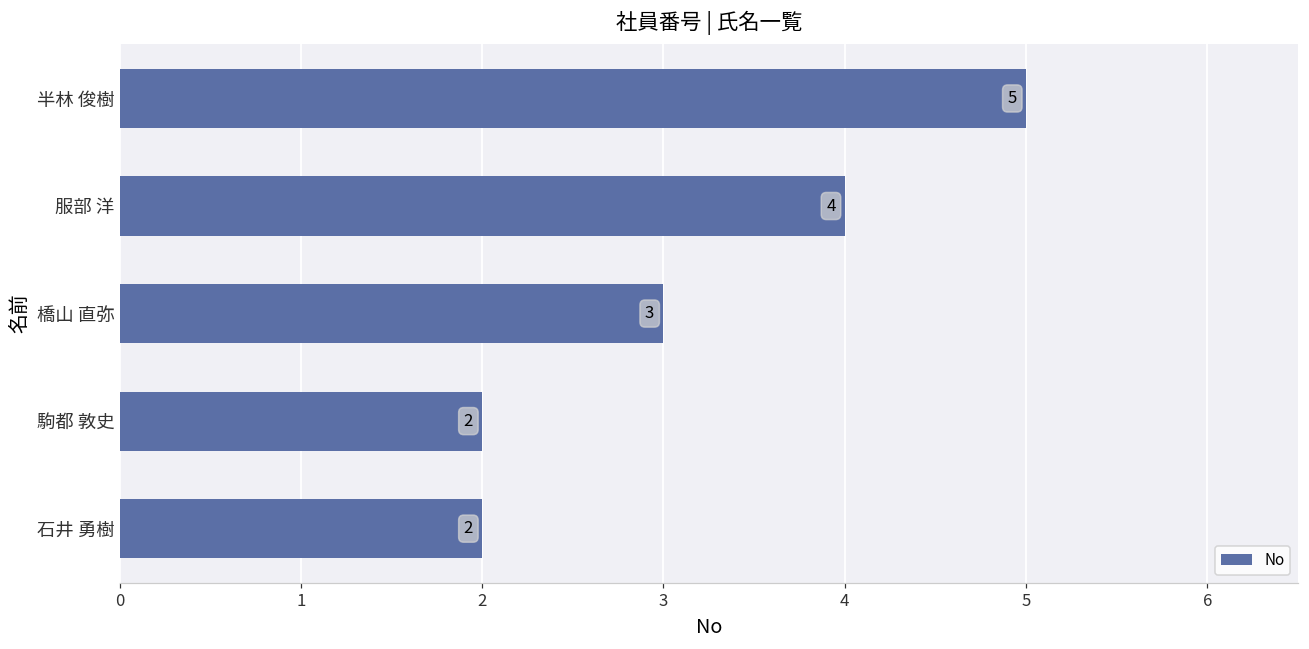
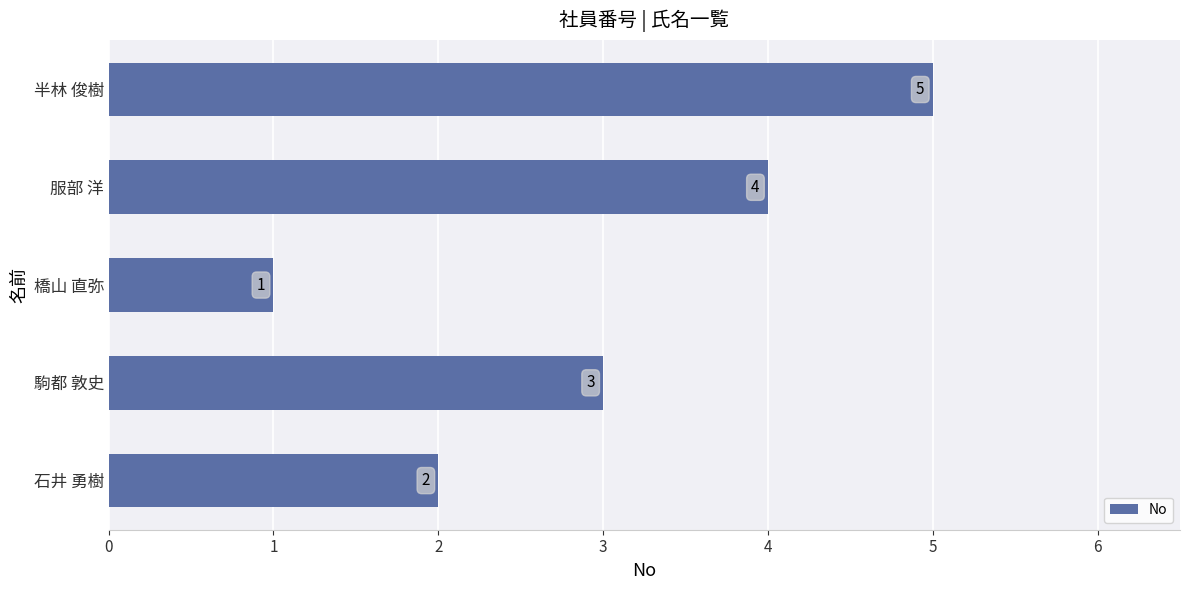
橋山 直弥: 3 -> 1
駒都 敦史: 2 -> 3
